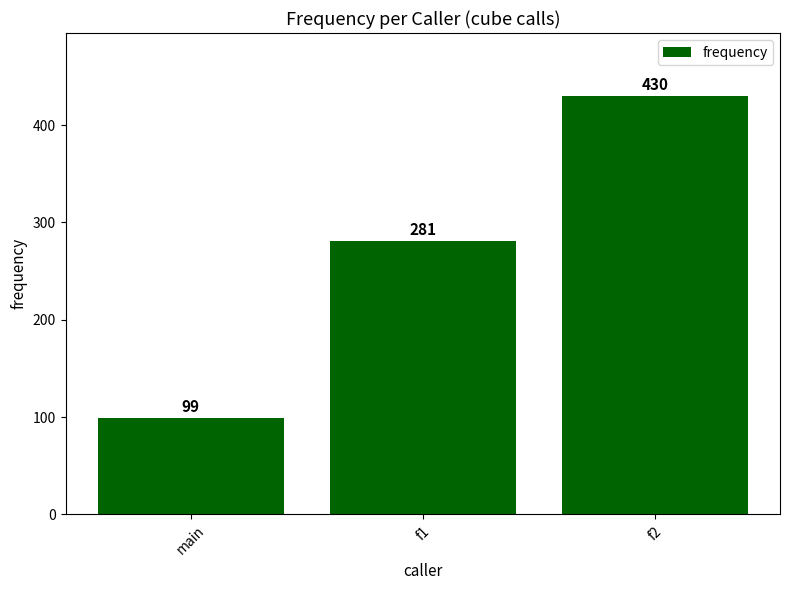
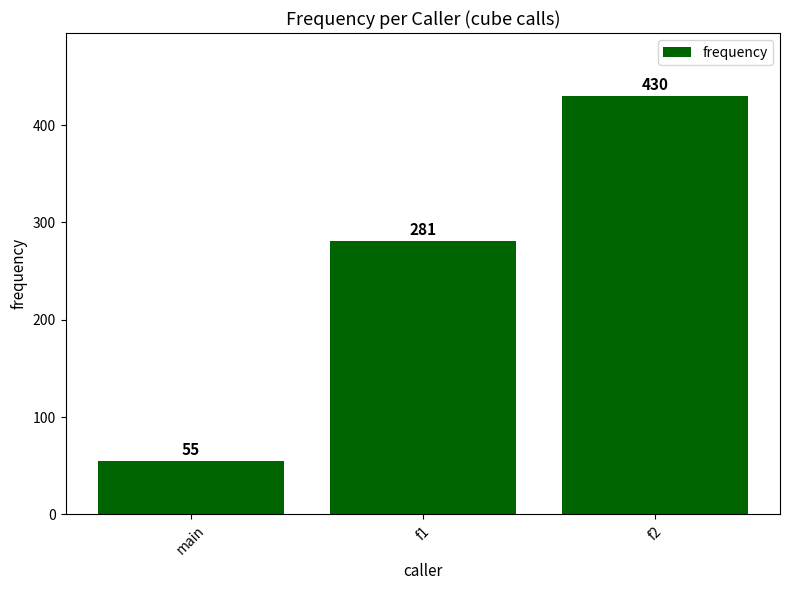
main: 99 -> 55
